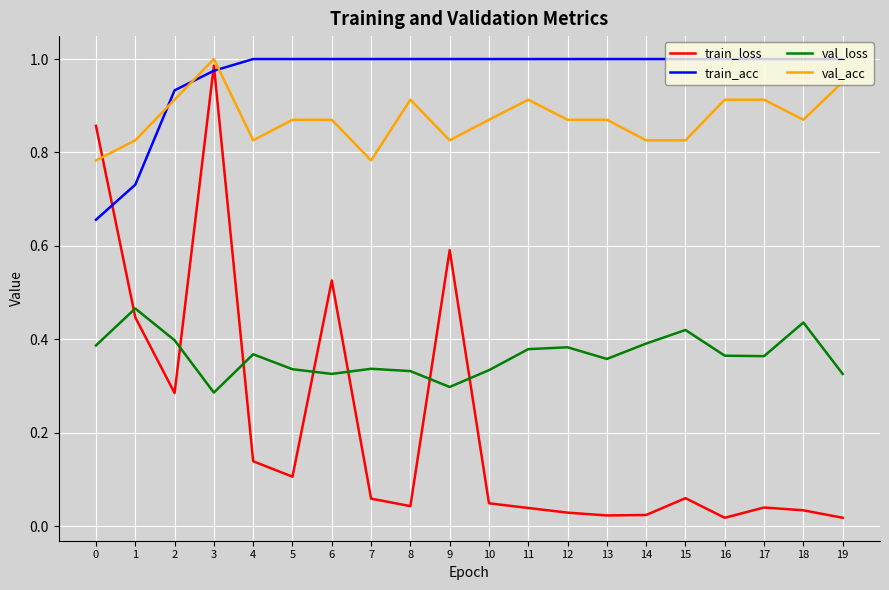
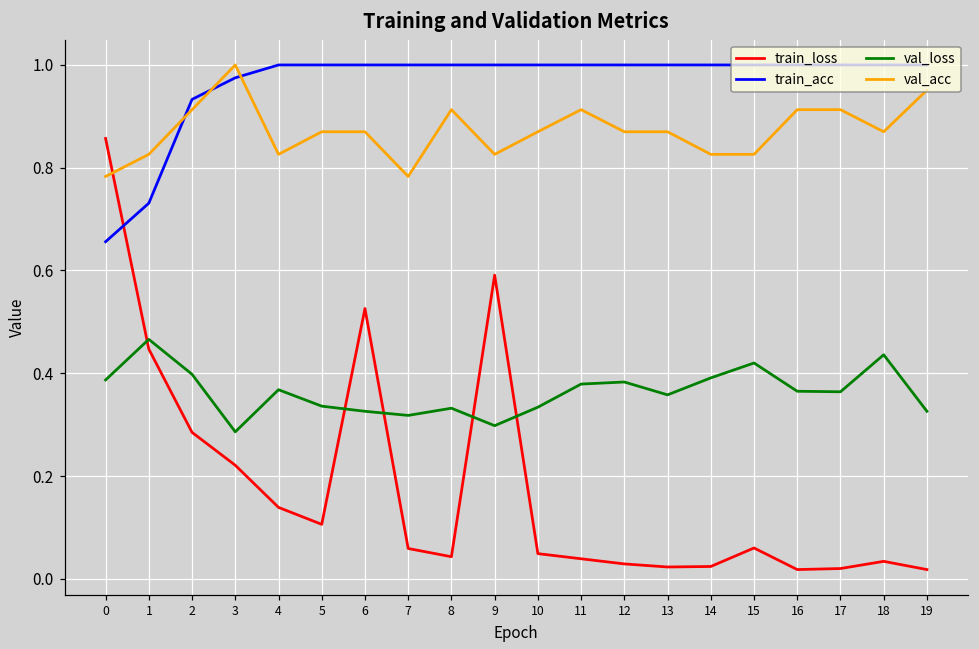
train_loss, 3: 0.99 -> 0.22
val_loss, 7: 0.34 -> 0.32
train_loss, 17: 0.04 -> 0.02
